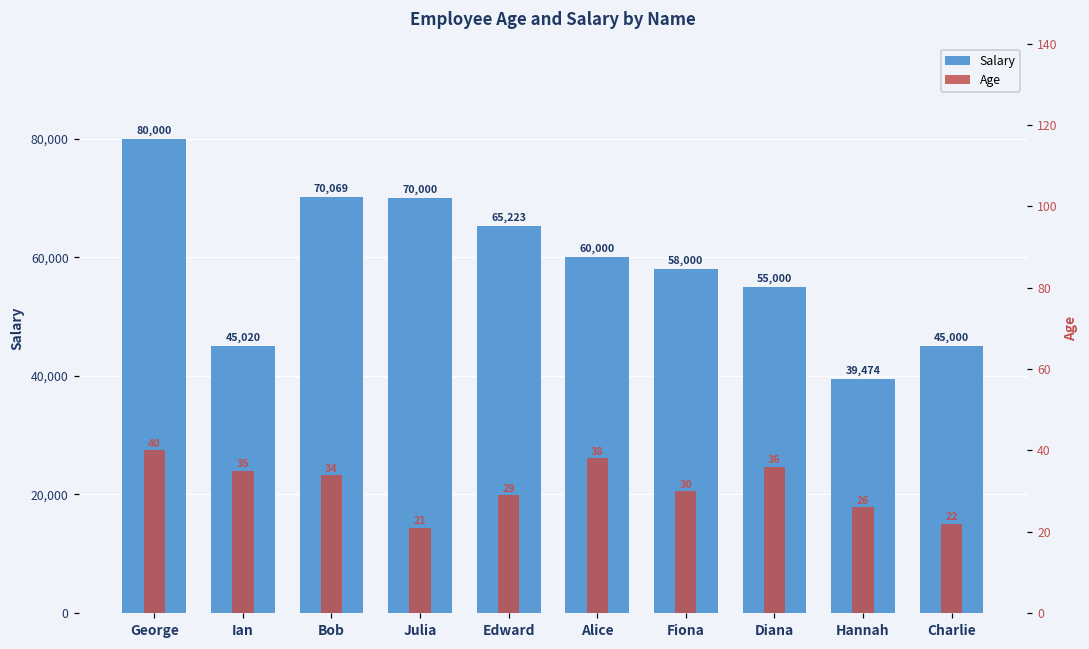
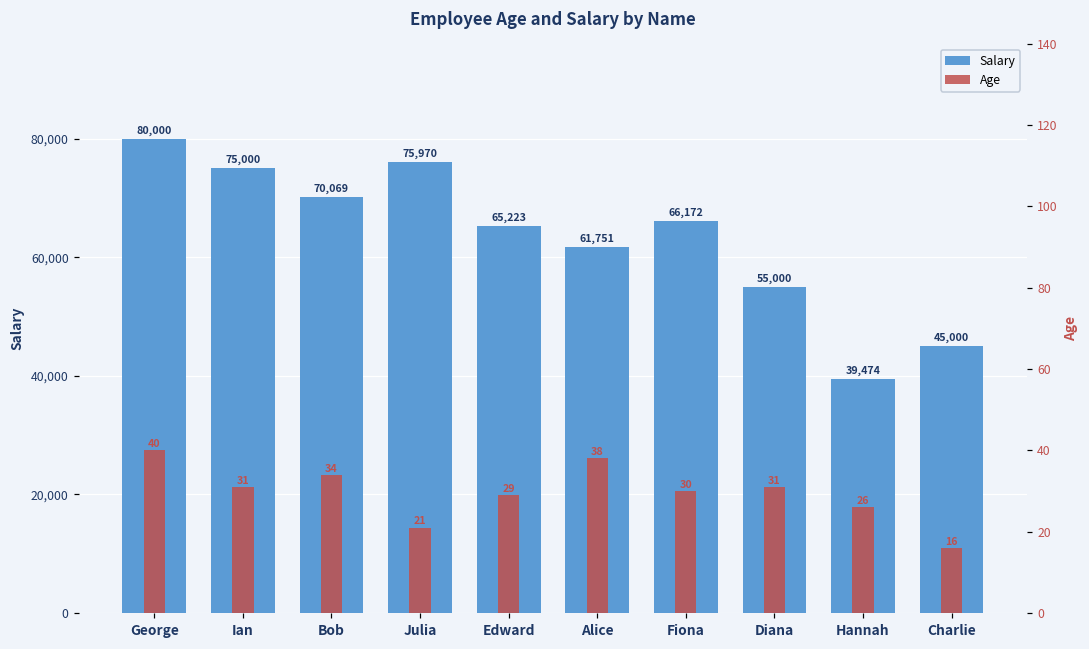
Salary, Ian: 45,020 -> 75,000
Salary, Julia: 70,000 -> 75,970
Salary, Alice: 60,000 -> 61,751
Salary, Fiona: 58,000 -> 66,172
Age, Ian: 35 -> 31
Age, Diana: 36 -> 31
Age, Charlie: 22 -> 16
